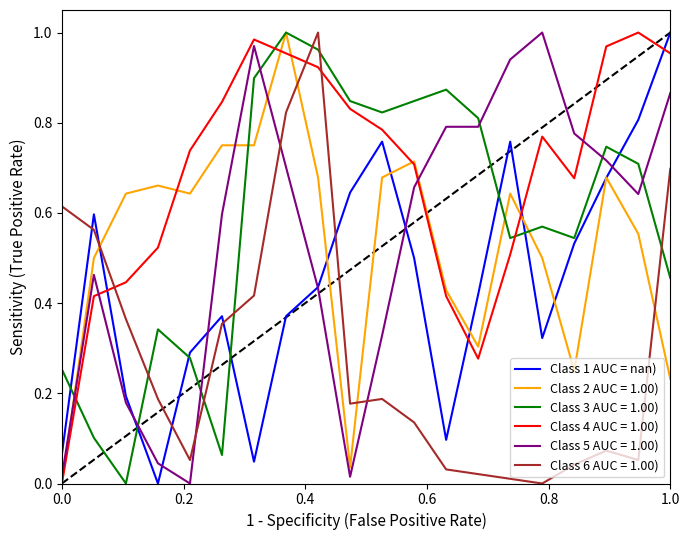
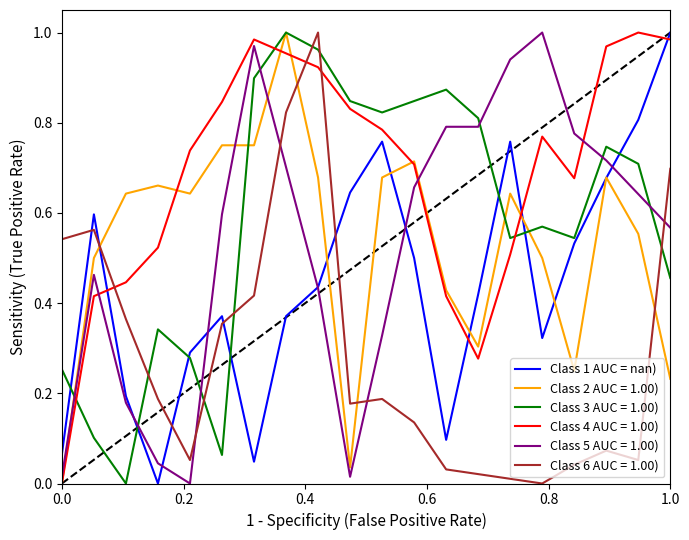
Class 6 AUC = 1.00), 0.0: 0.61 -> 0.54
Class 4 AUC = 1.00), 1.0: 0.95 -> 0.98
Class 5 AUC = 1.00), 1.0: 0.87 -> 0.57
